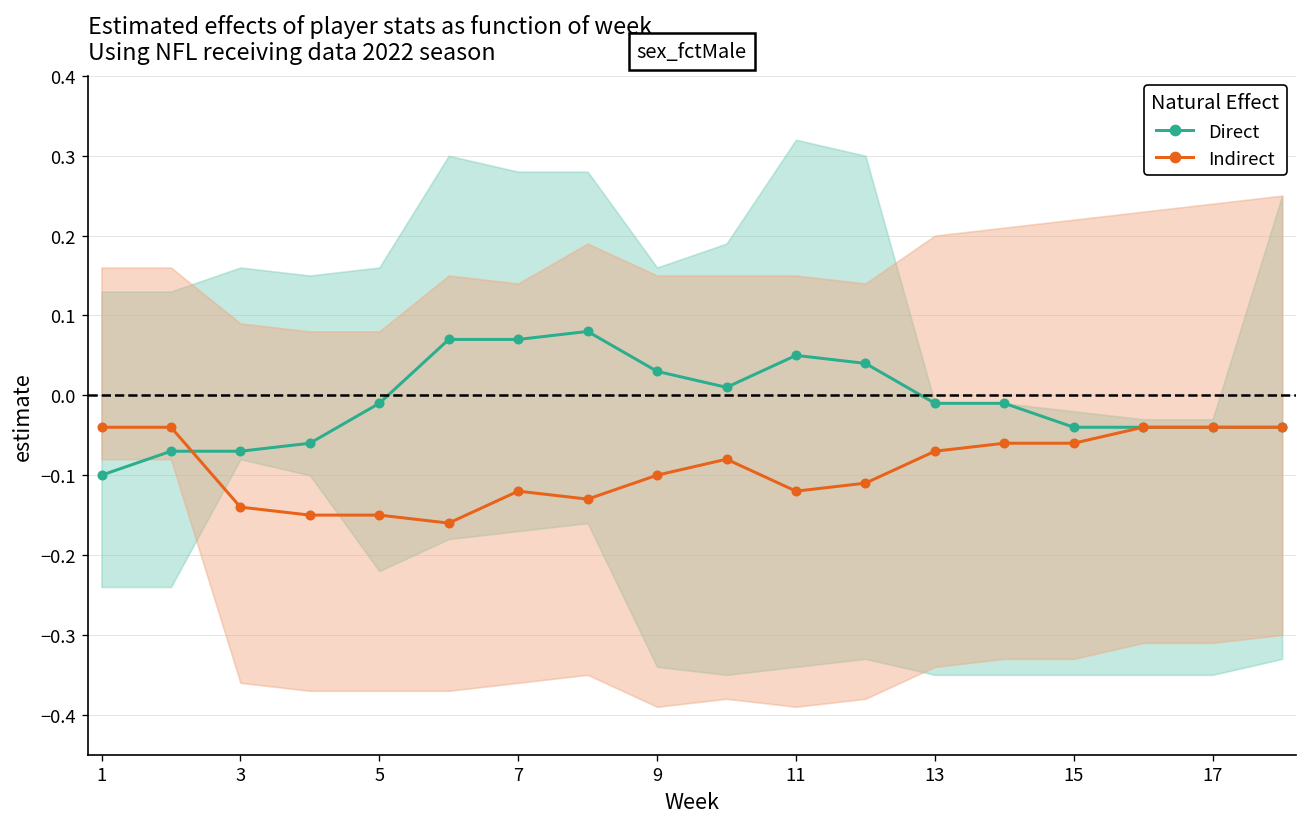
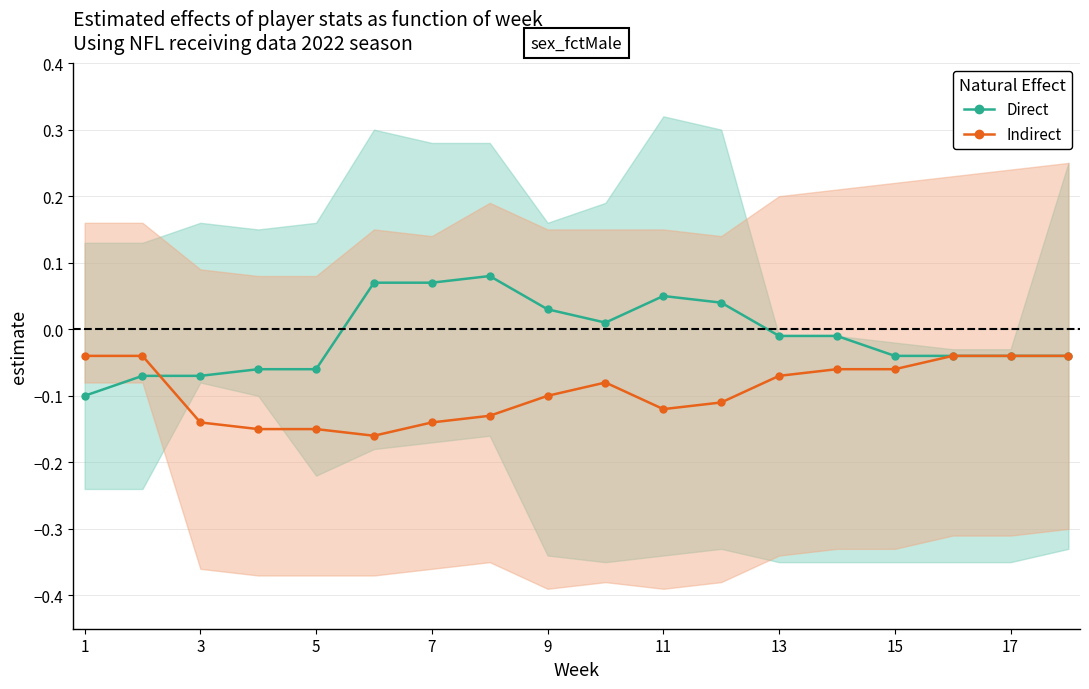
Direct, 5: -0.01 -> -0.06
Indirect, 7: -0.12 -> -0.14
